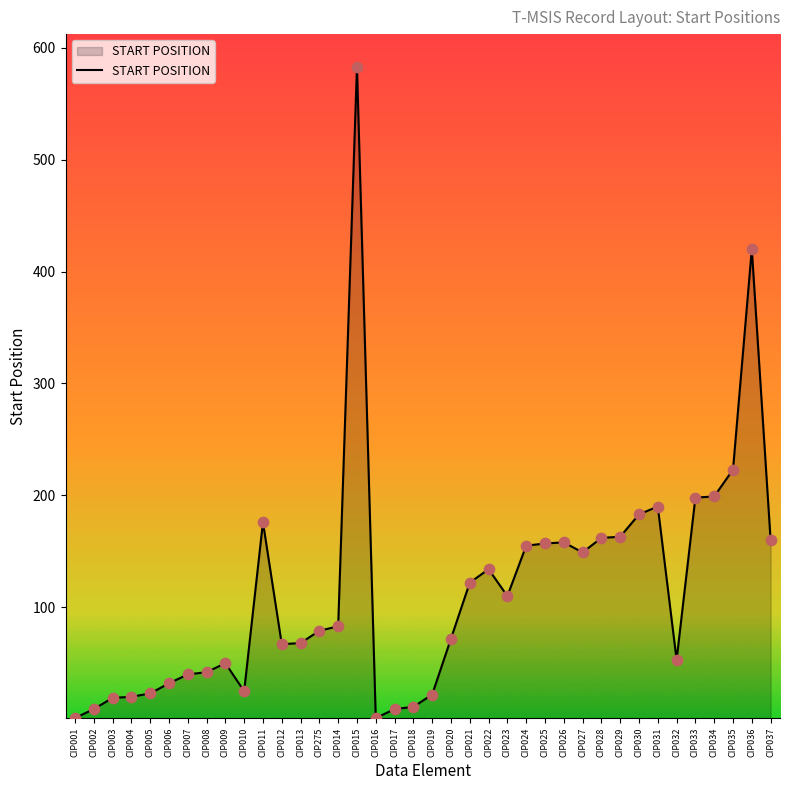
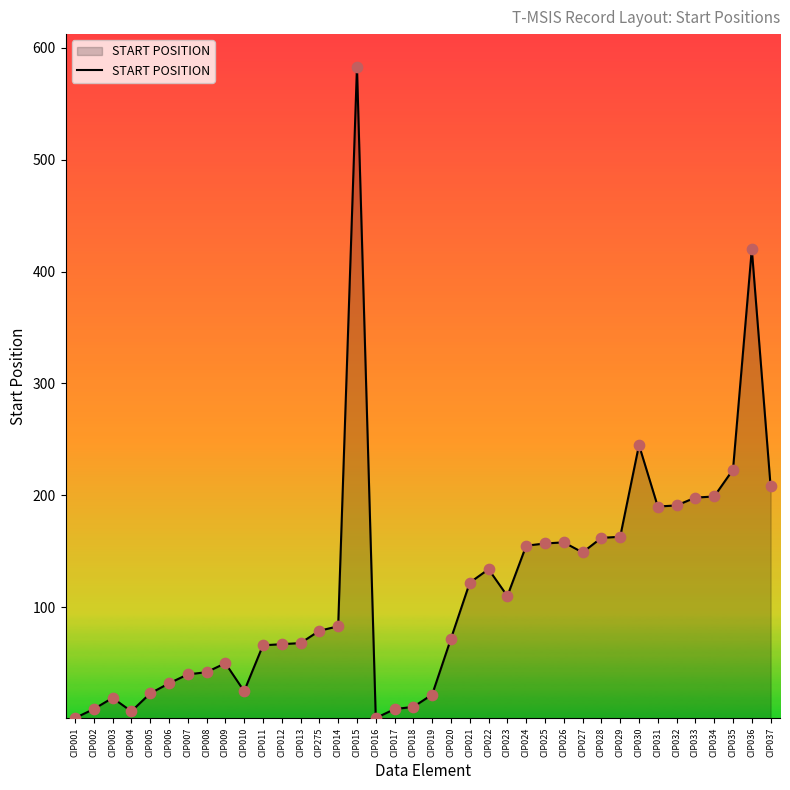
CIP004: 20 -> 7
CIP011: 176 -> 66
CIP030: 183 -> 245
CIP032: 53 -> 191
CIP037: 160 -> 208
